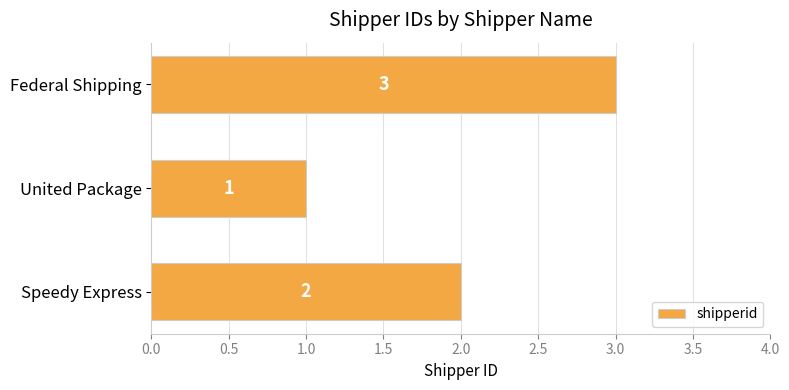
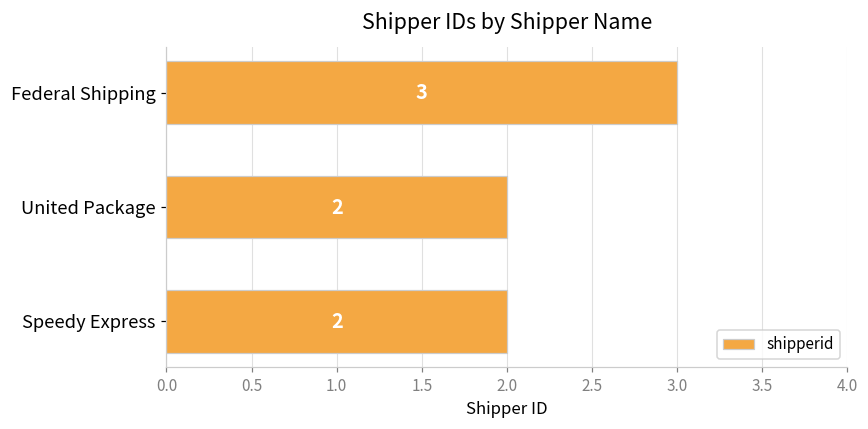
United Package: 1 -> 2
